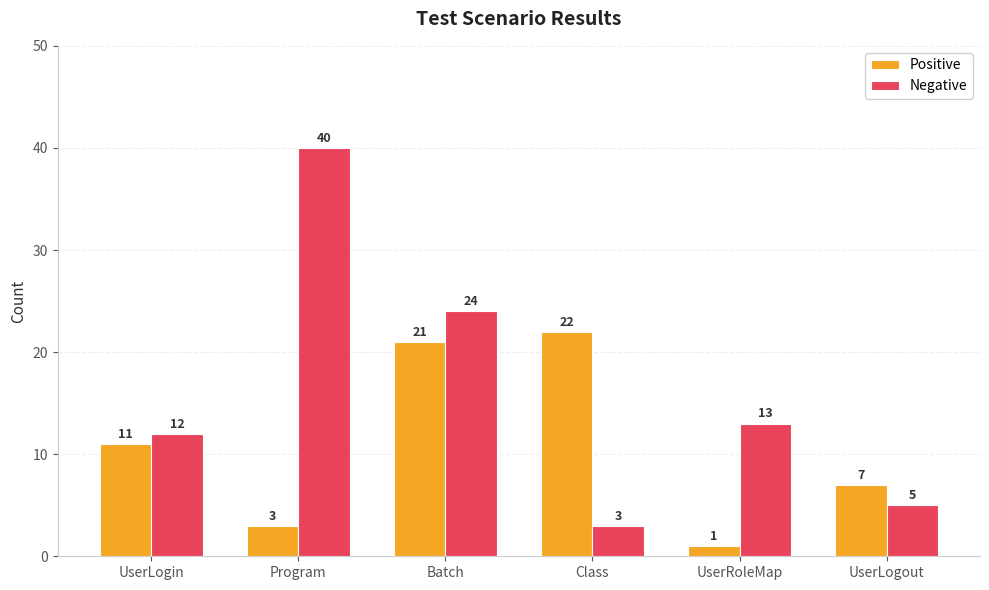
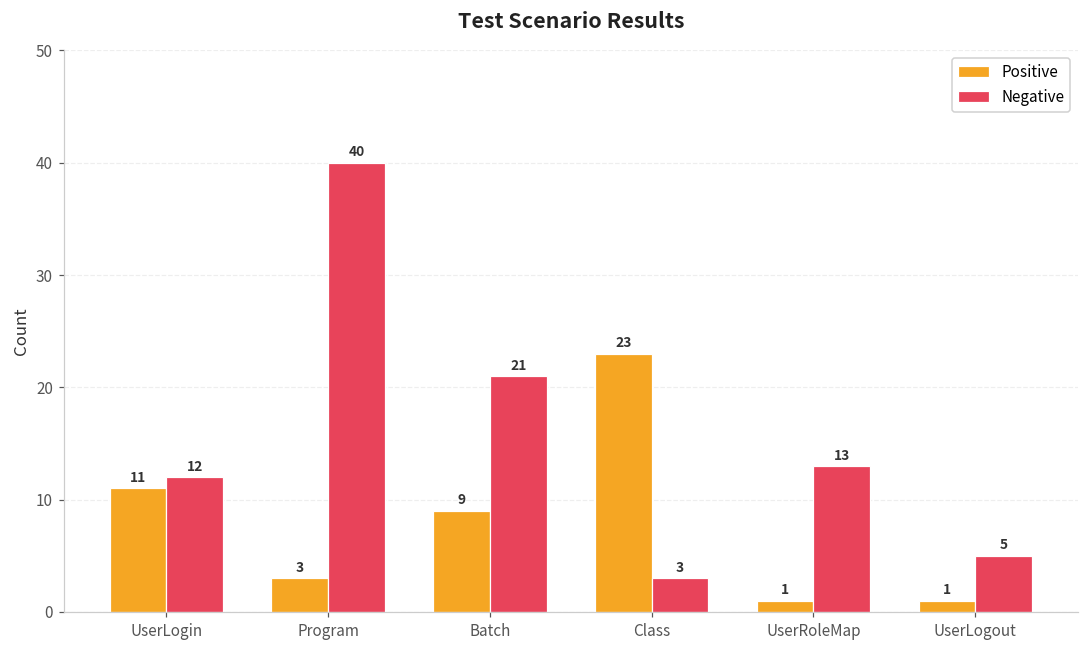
Positive, Batch: 21 -> 9
Negative, Batch: 24 -> 21
Positive, Class: 22 -> 23
Positive, UserLogout: 7 -> 1
